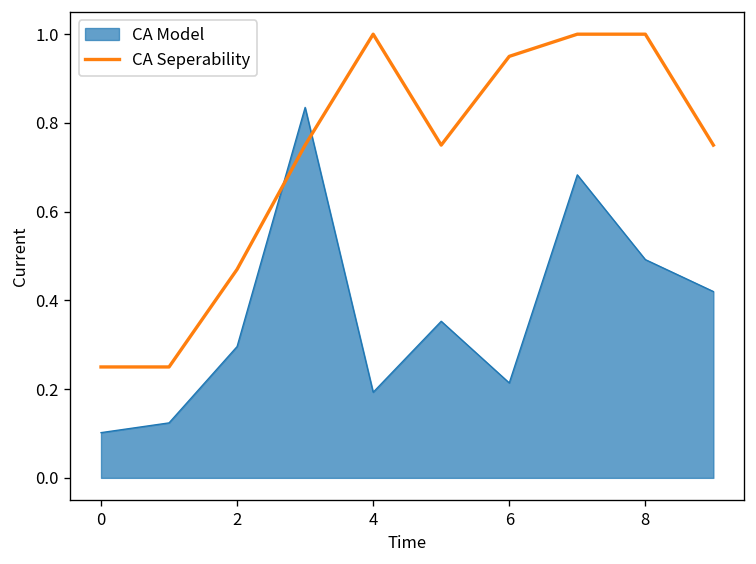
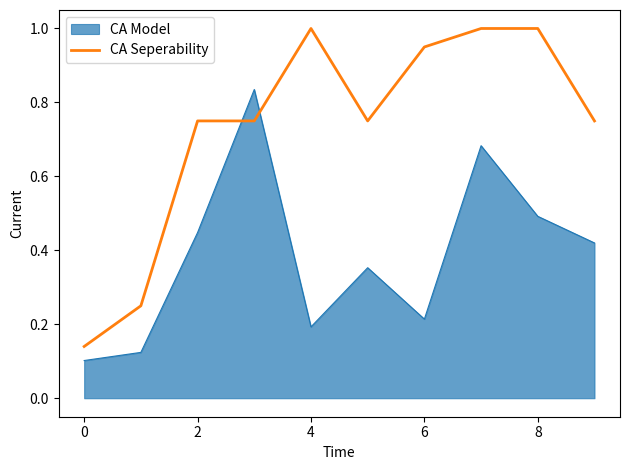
CA Seperability, 0: 0.25 -> 0.14
CA Model, 2: 0.30 -> 0.45
CA Seperability, 2: 0.47 -> 0.75
